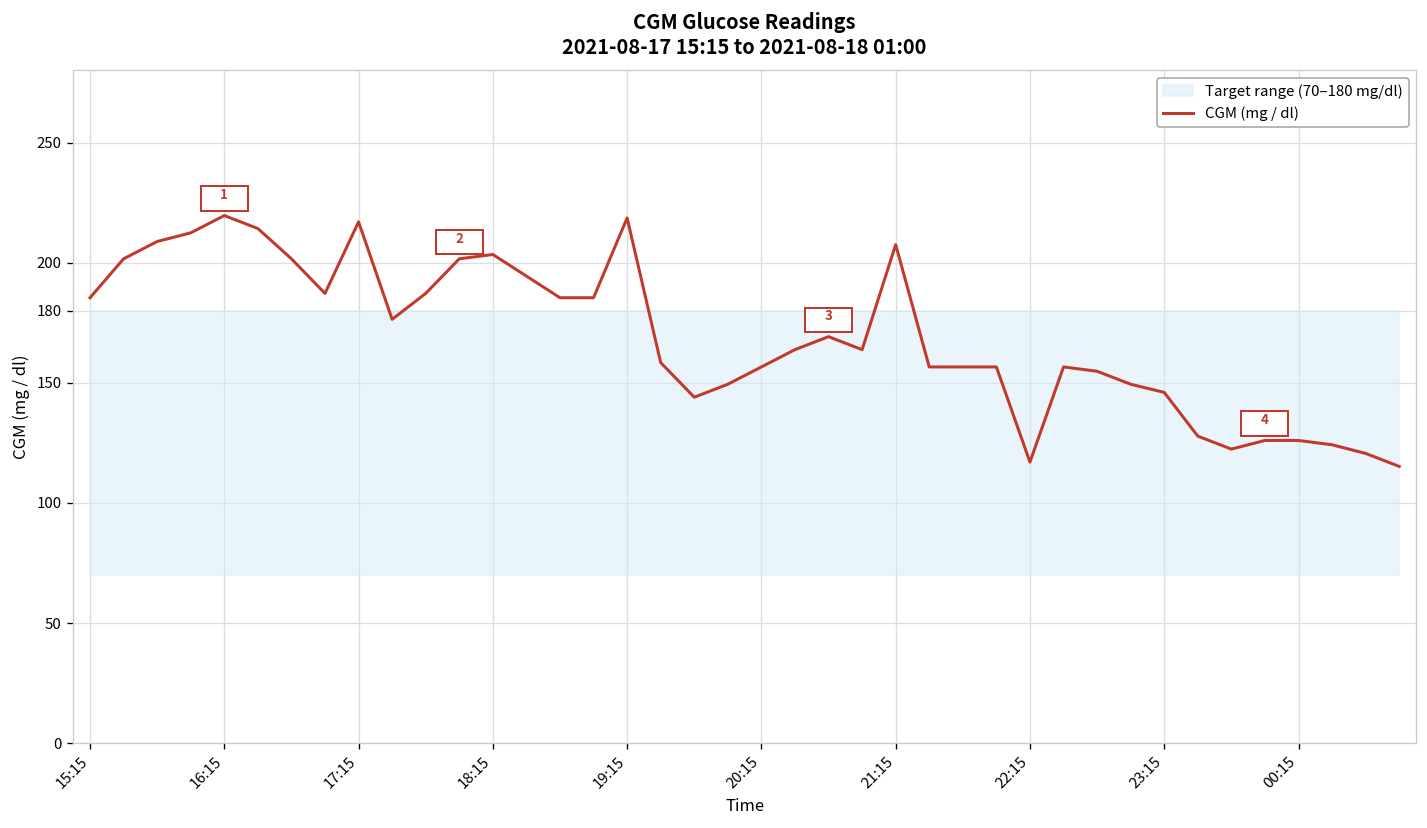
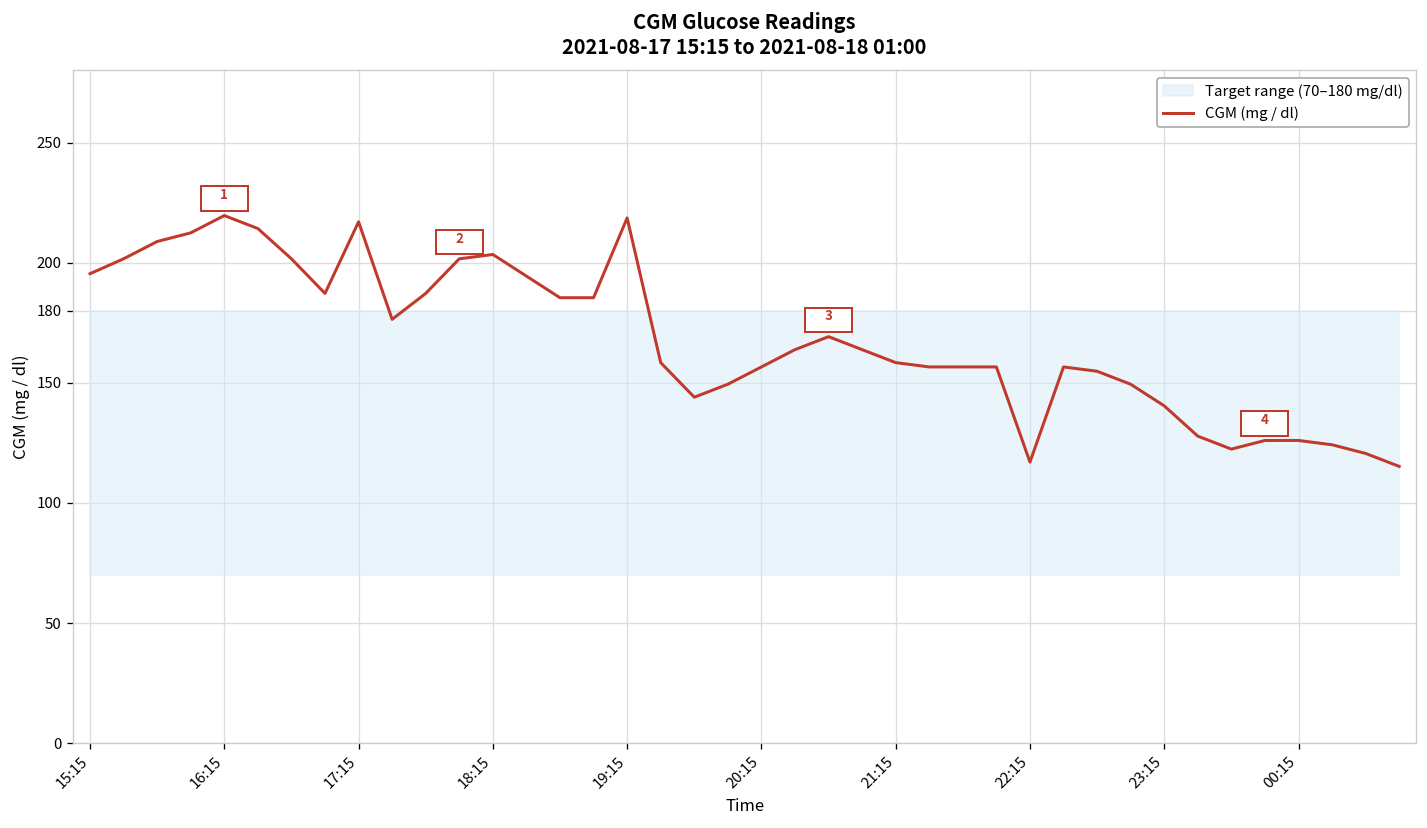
CGM (mg / dl), 15:15: 185 -> 195
CGM (mg / dl), 21:15: 208 -> 158
CGM (mg / dl), 23:15: 146 -> 140
